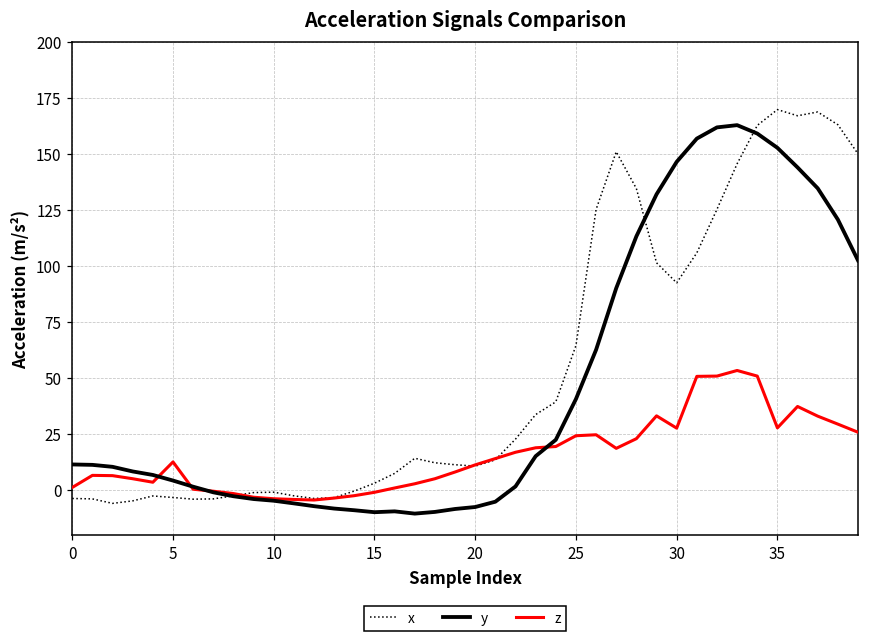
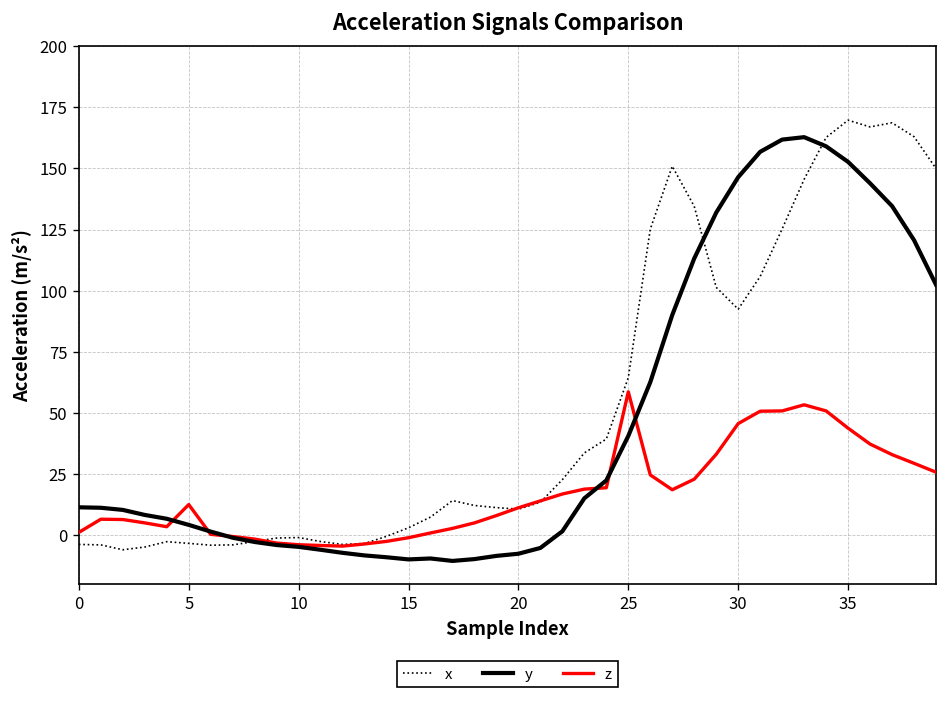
z, 25: 24 -> 59
z, 30: 28 -> 46
z, 35: 28 -> 44
